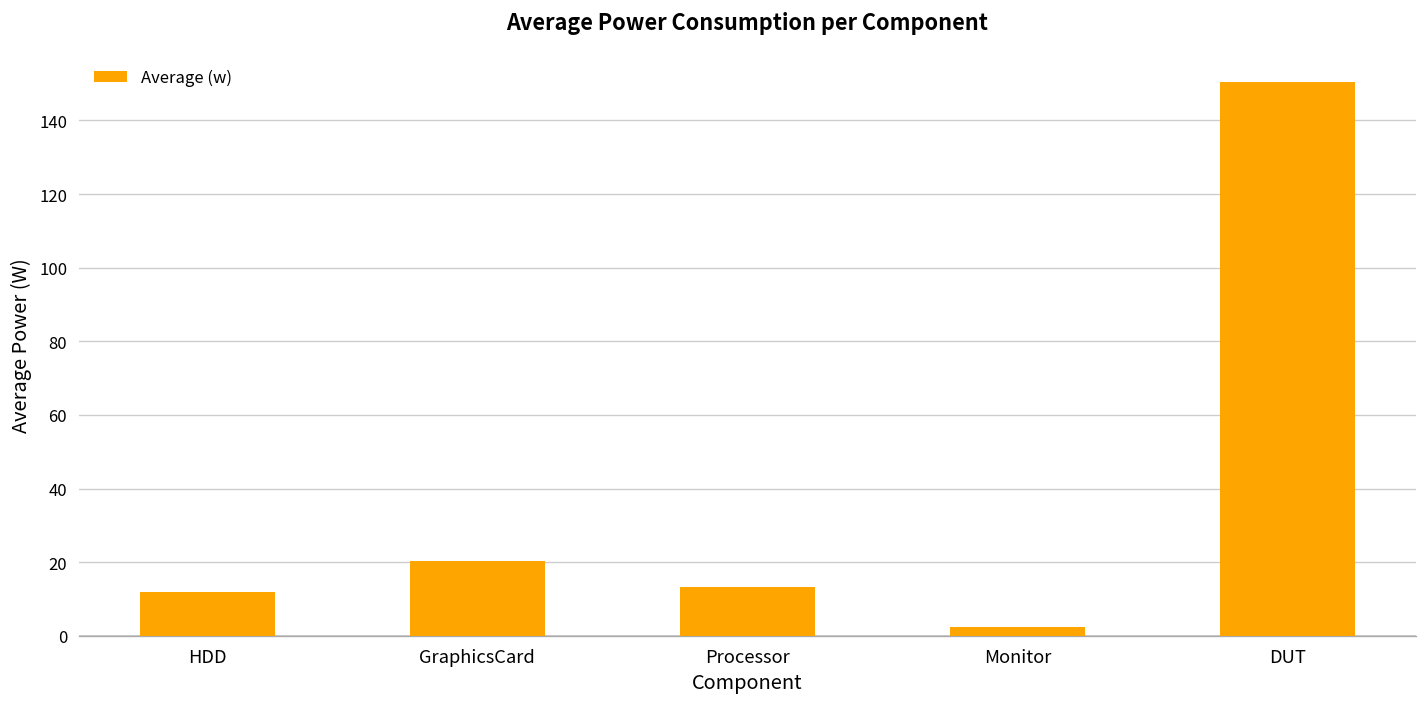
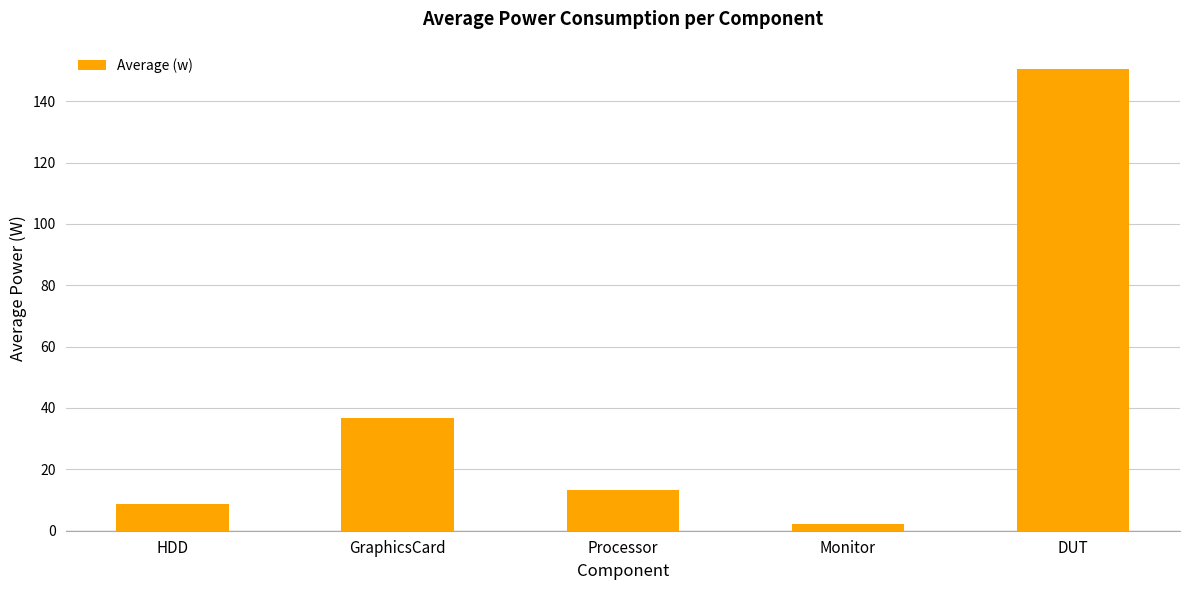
HDD: 12 -> 9
GraphicsCard: 20 -> 37
